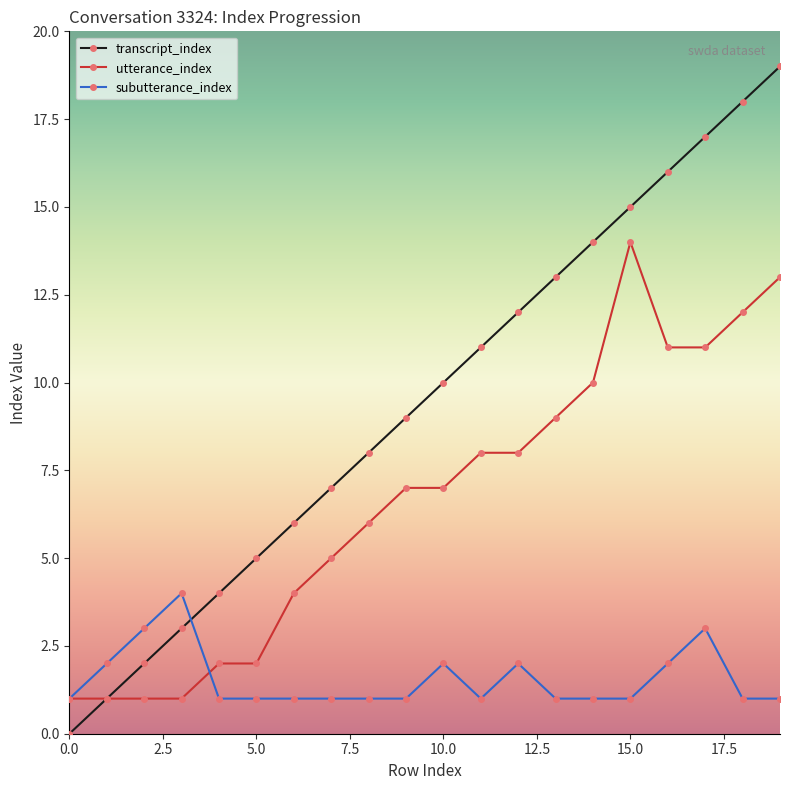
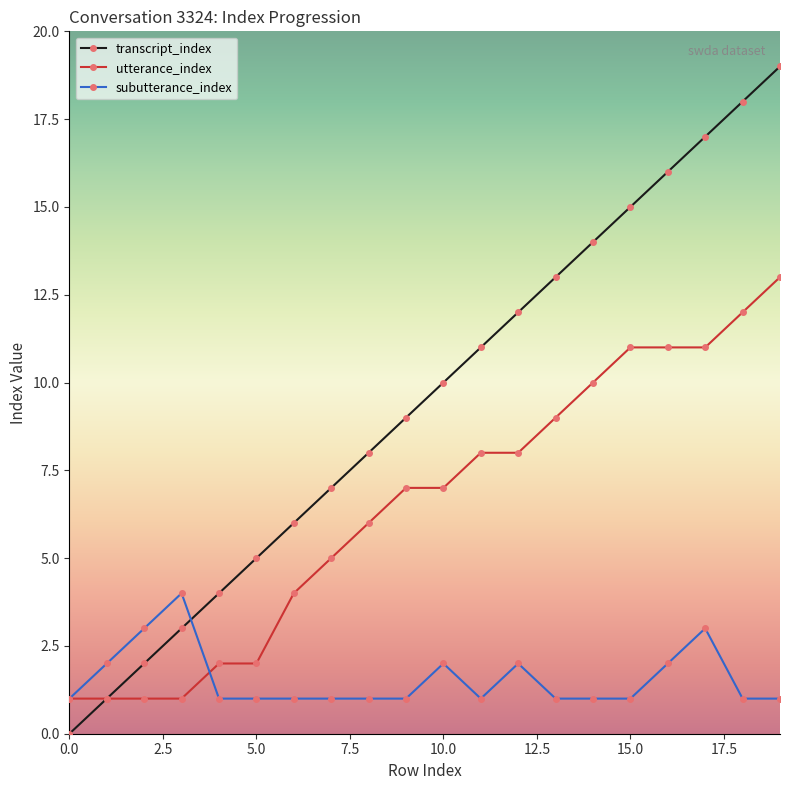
utterance_index, 15.0: 14 -> 11
